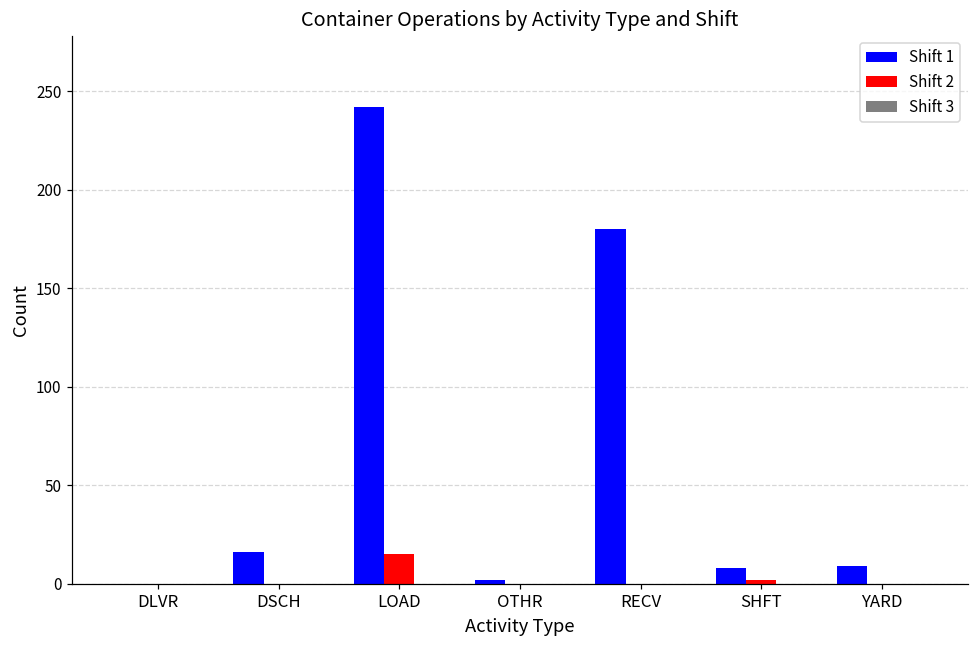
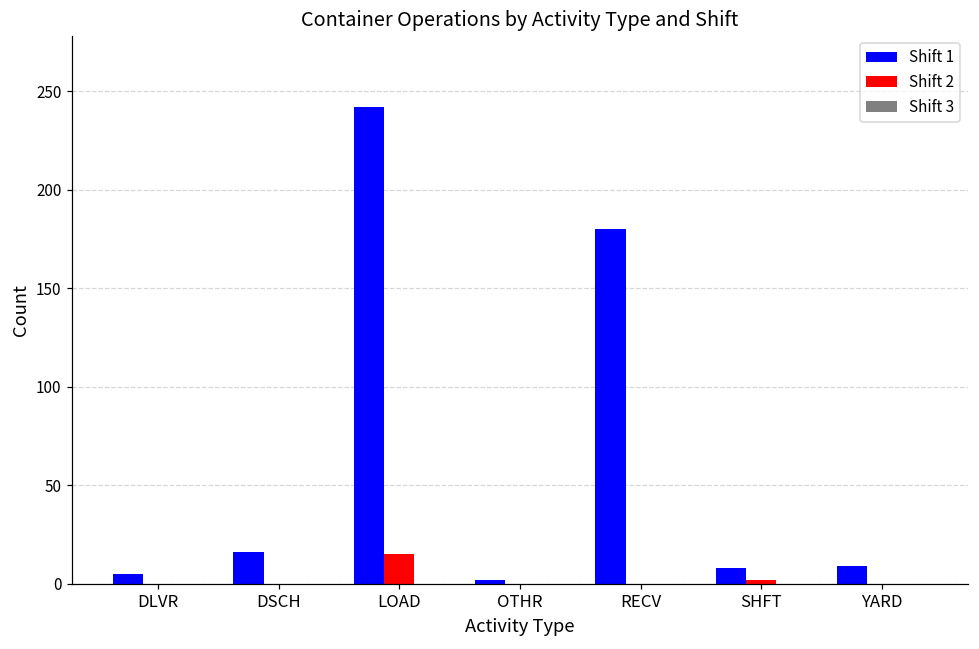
Shift 1, DLVR: 0 -> 5
